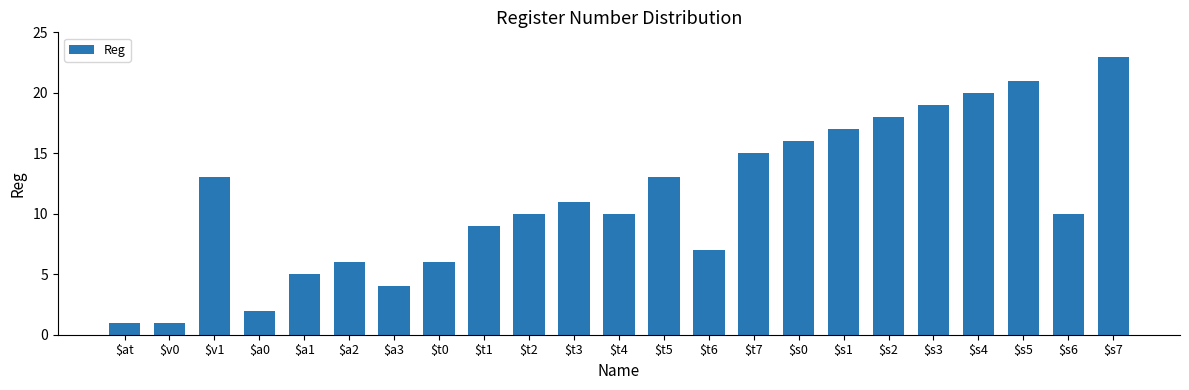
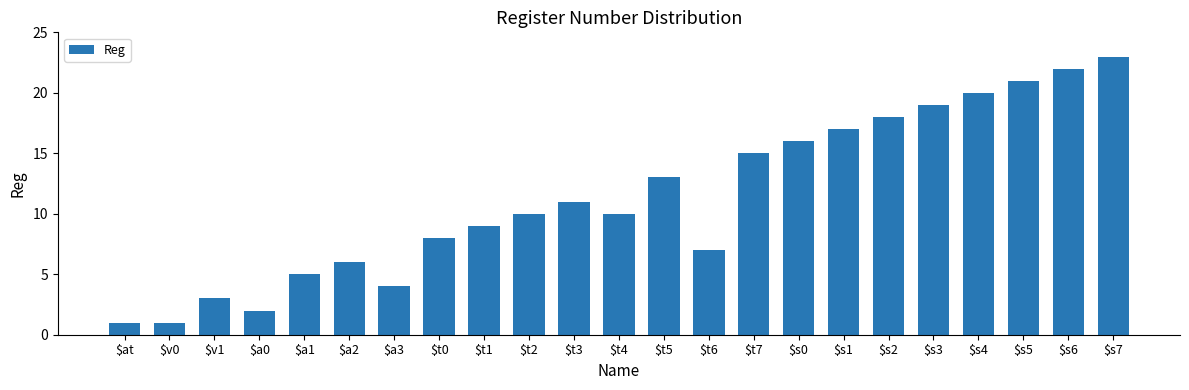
$v1: 13 -> 3
$t0: 6 -> 8
$s6: 10 -> 22
